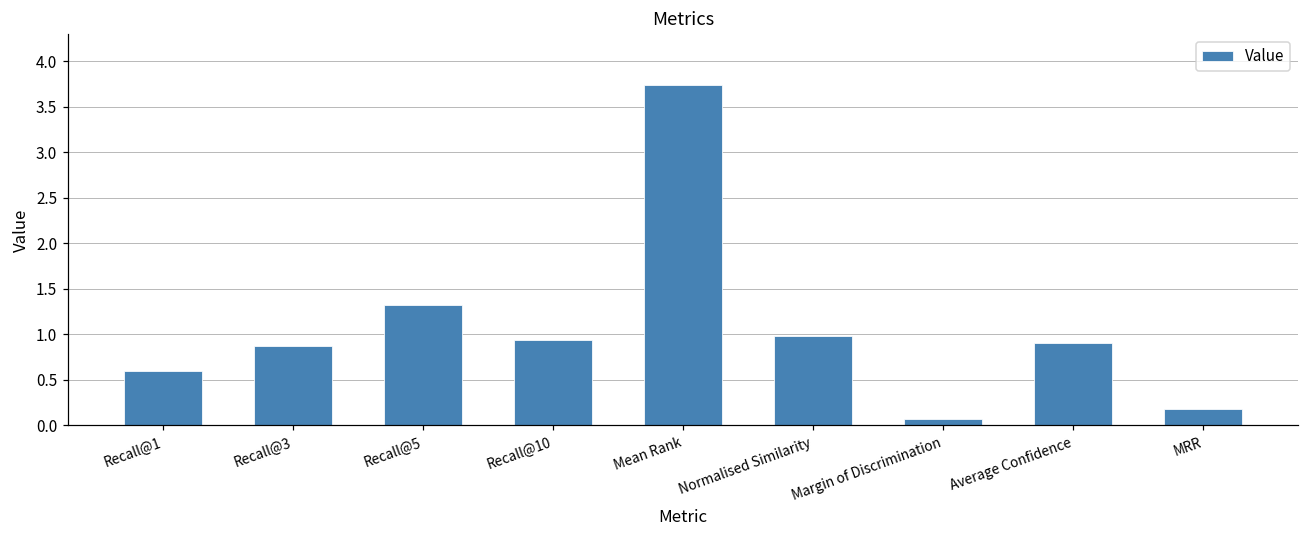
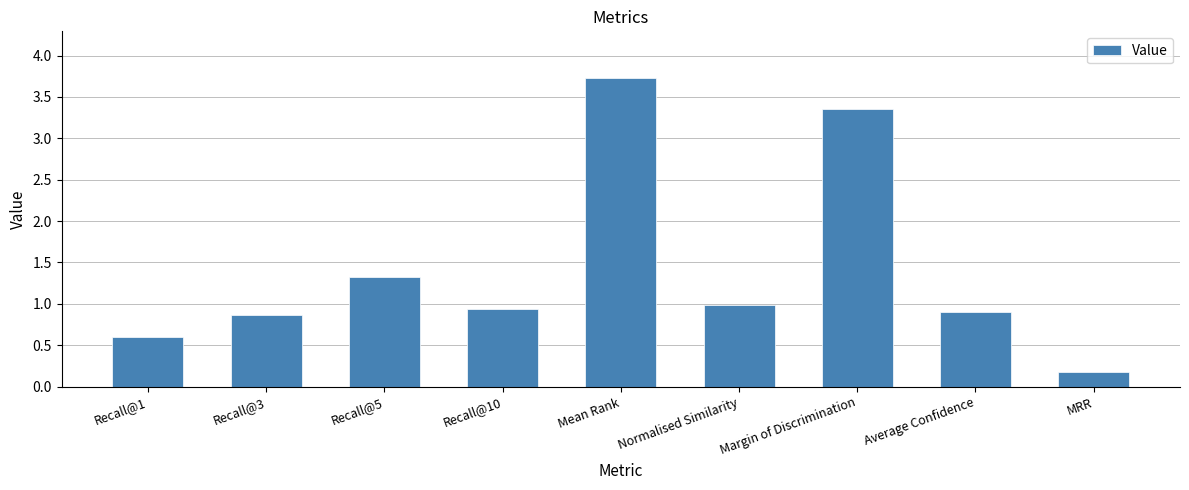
Margin of Discrimination: 0.1 -> 3.4
